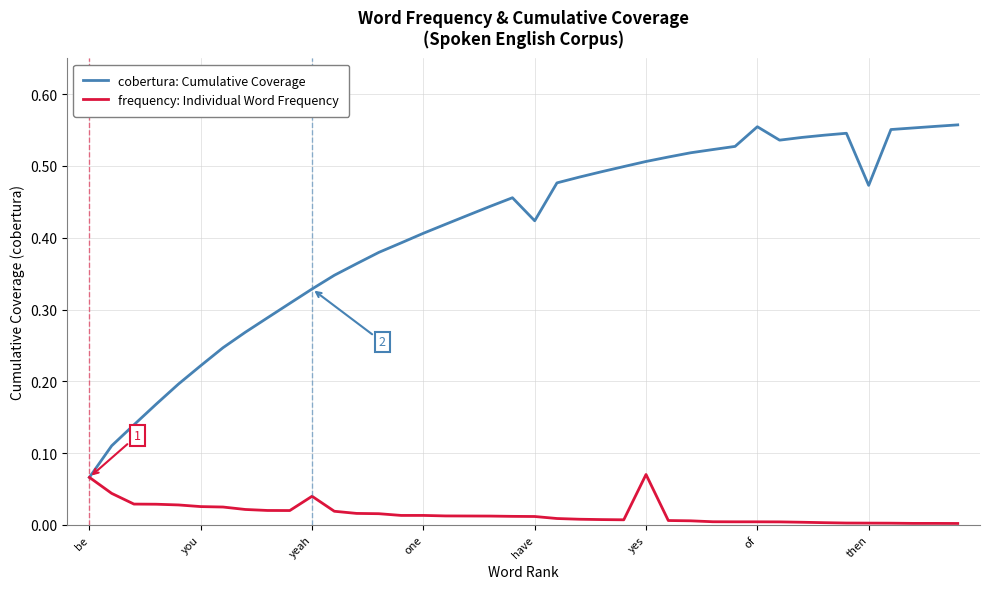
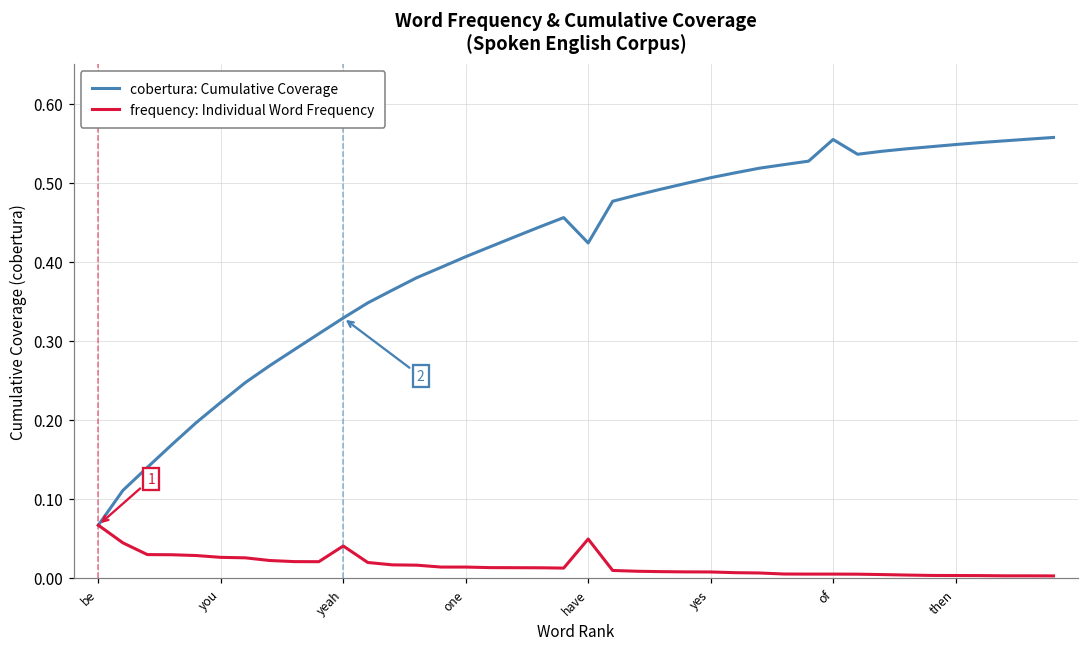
frequency: Individual Word Frequency, have: 0.01 -> 0.05
frequency: Individual Word Frequency, yes: 0.07 -> 0.01
cobertura: Cumulative Coverage, then: 0.47 -> 0.55
